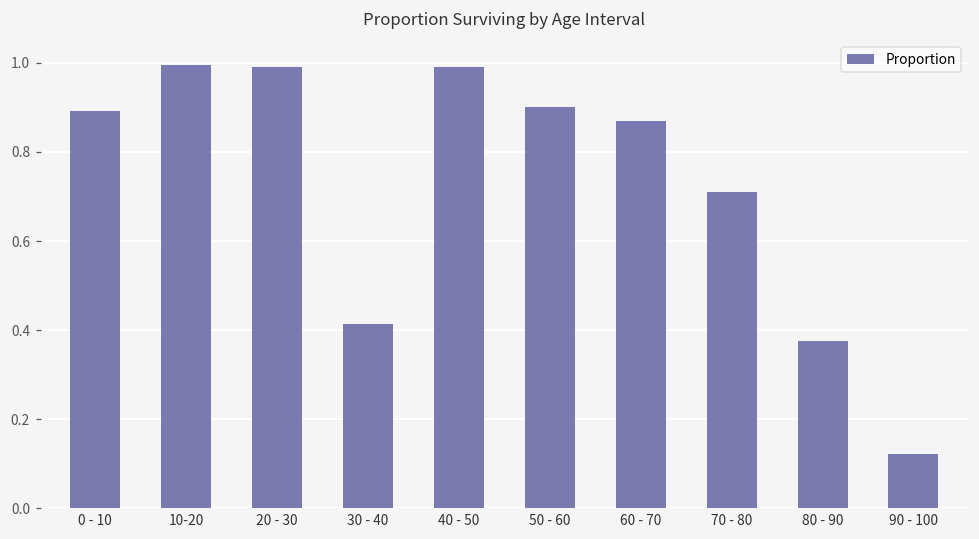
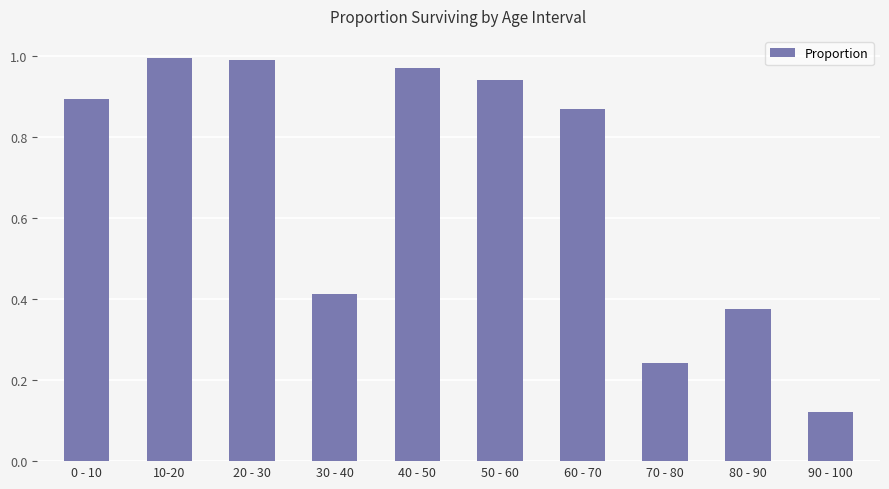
40 - 50: 0.99 -> 0.97
50 - 60: 0.90 -> 0.94
70 - 80: 0.71 -> 0.24
